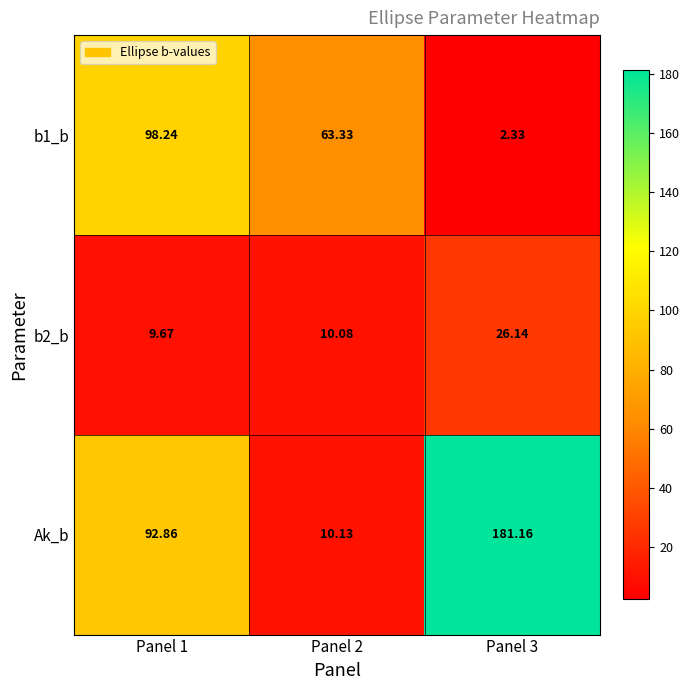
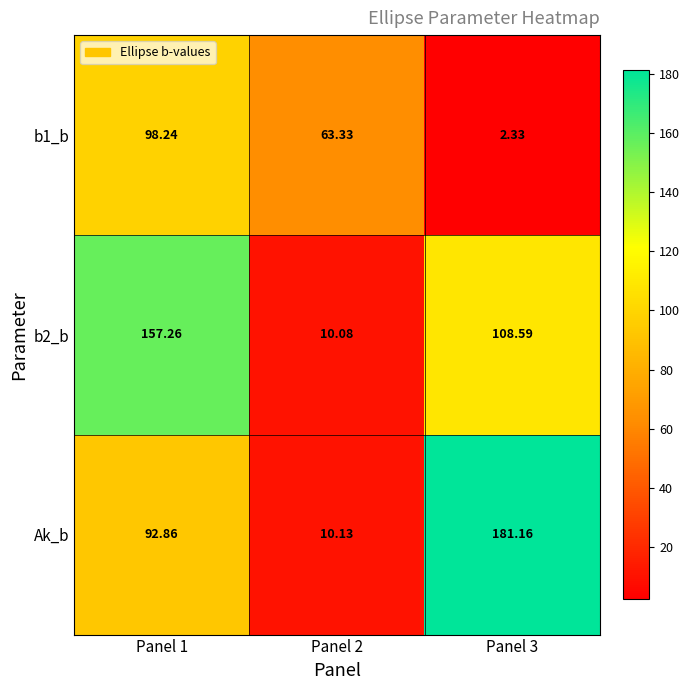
b2_b, Panel 1: 9.67 -> 157.26
b2_b, Panel 3: 26.14 -> 108.59
